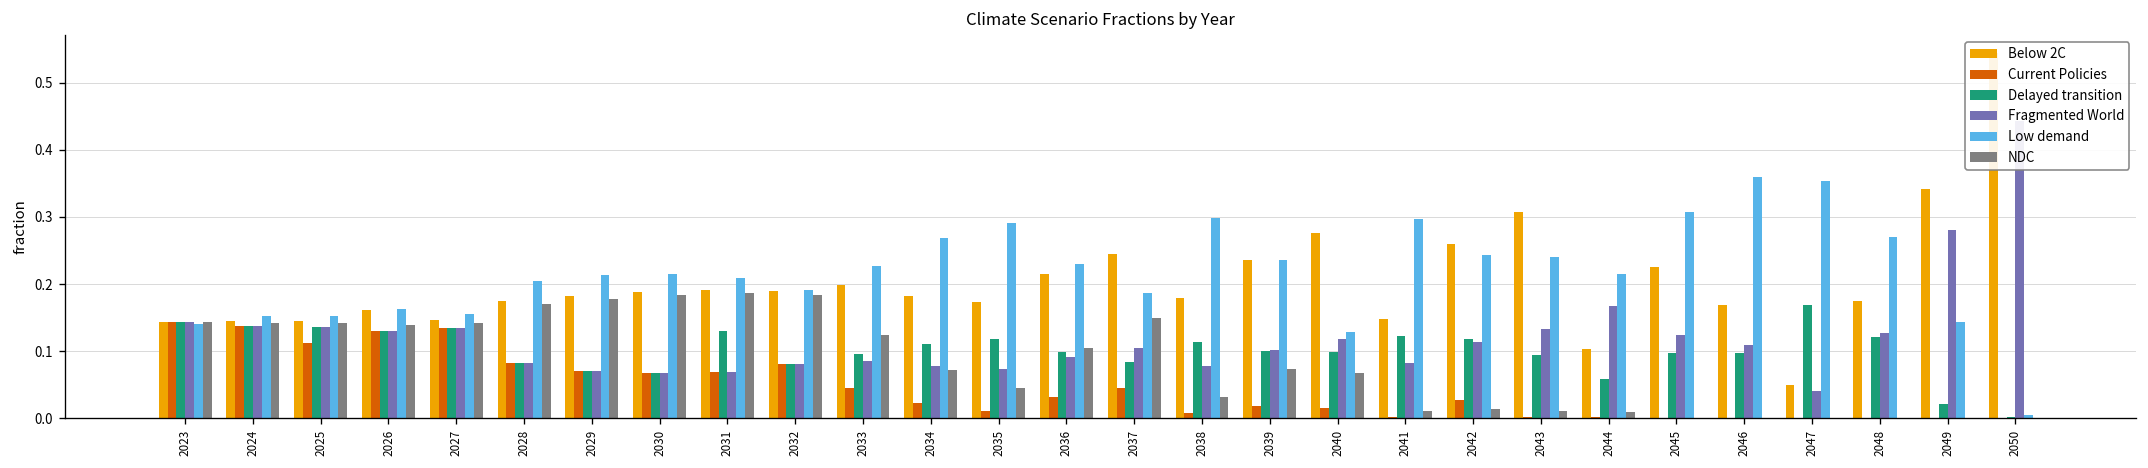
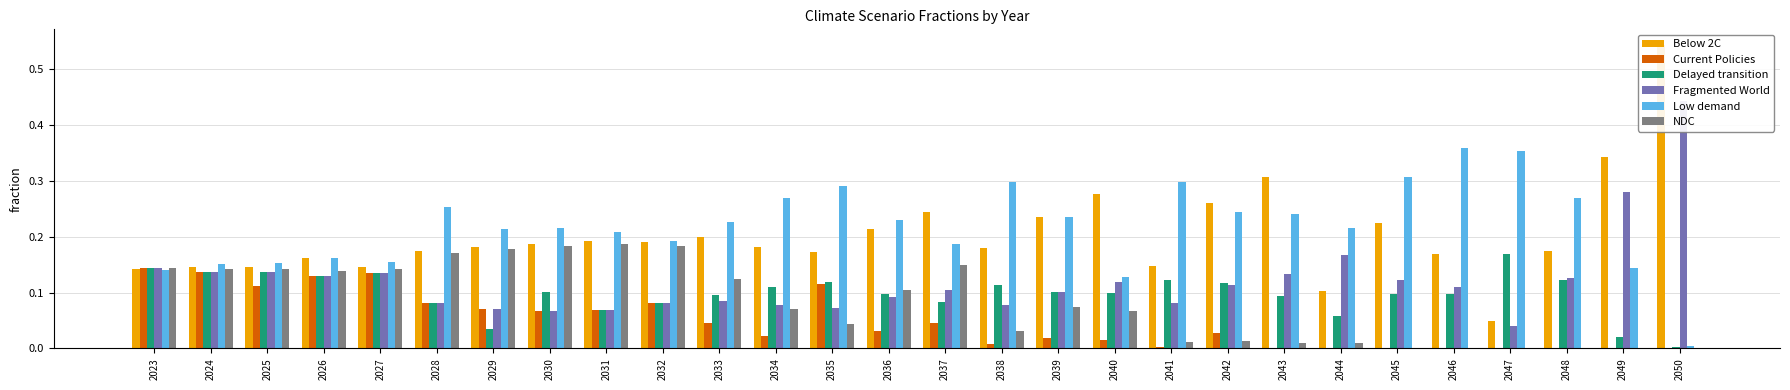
Low demand, 2028: 0.21 -> 0.25
Delayed transition, 2029: 0.07 -> 0.03
Delayed transition, 2030: 0.07 -> 0.10
Delayed transition, 2031: 0.13 -> 0.07
Current Policies, 2035: 0.01 -> 0.12
